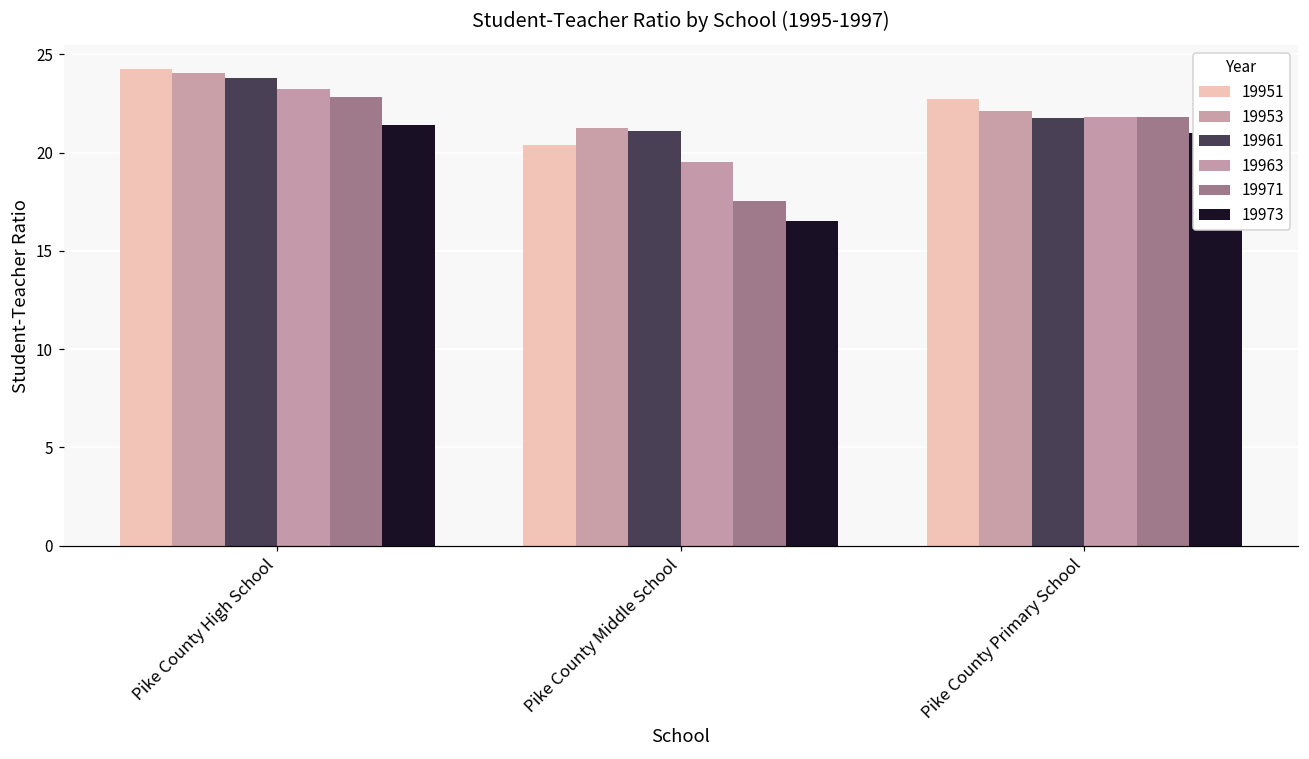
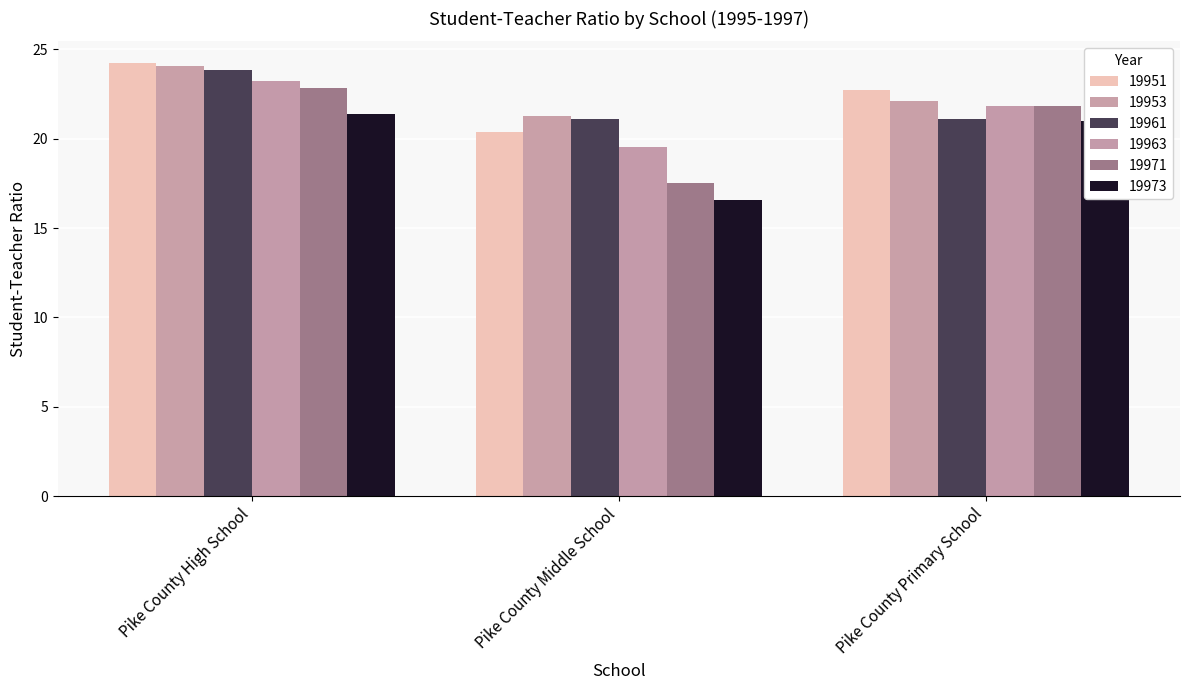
19961, Pike County Primary School: 21.8 -> 21.1
